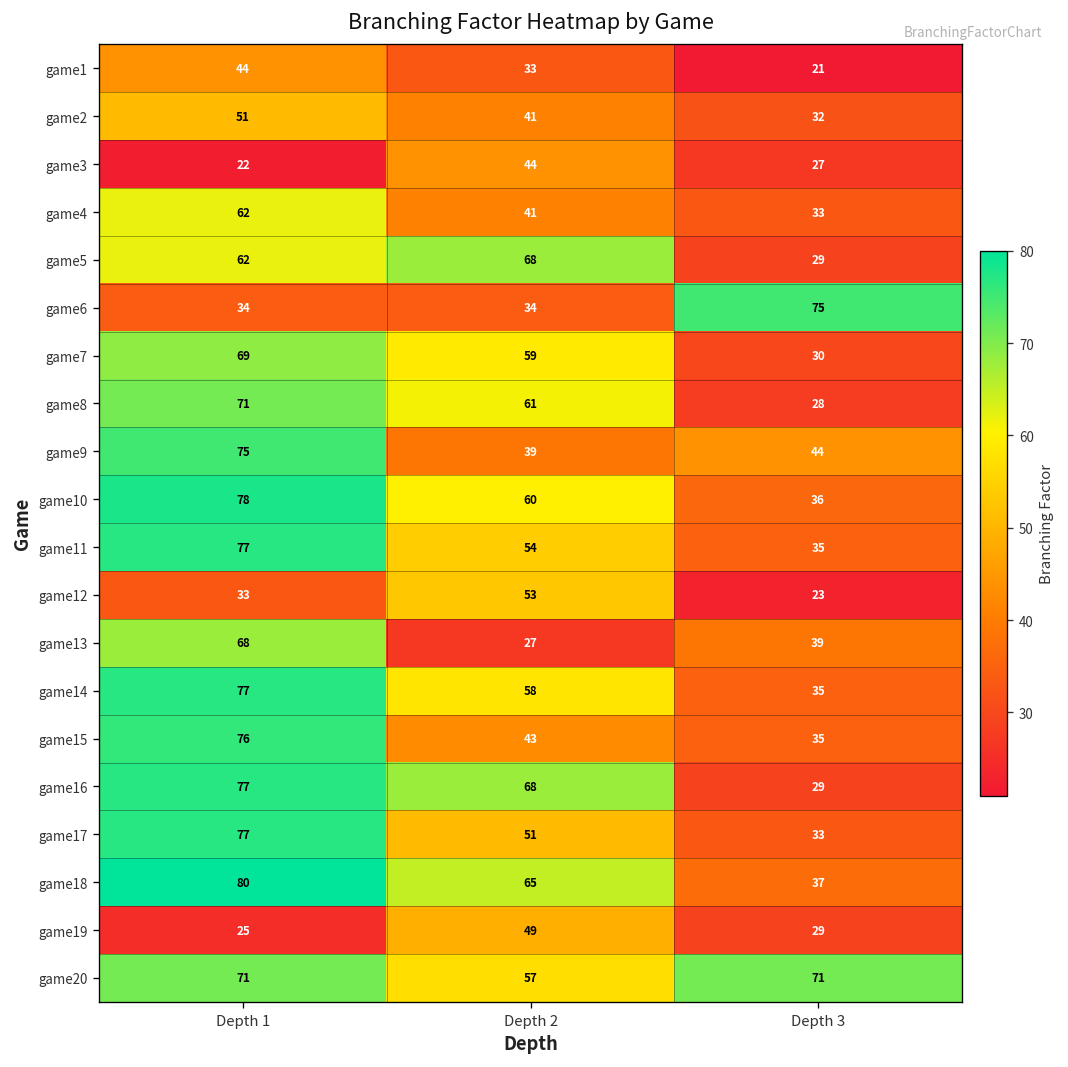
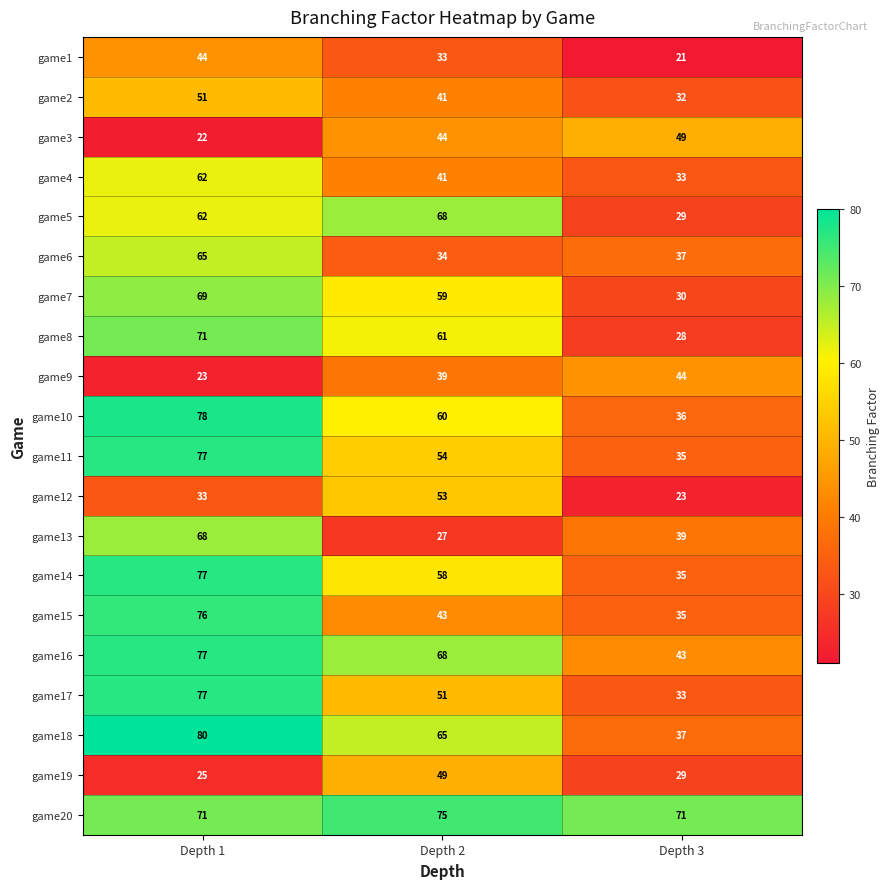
game3, Depth 3: 27 -> 49
game6, Depth 1: 34 -> 65
game6, Depth 3: 75 -> 37
game9, Depth 1: 75 -> 23
game16, Depth 3: 29 -> 43
game20, Depth 2: 57 -> 75
